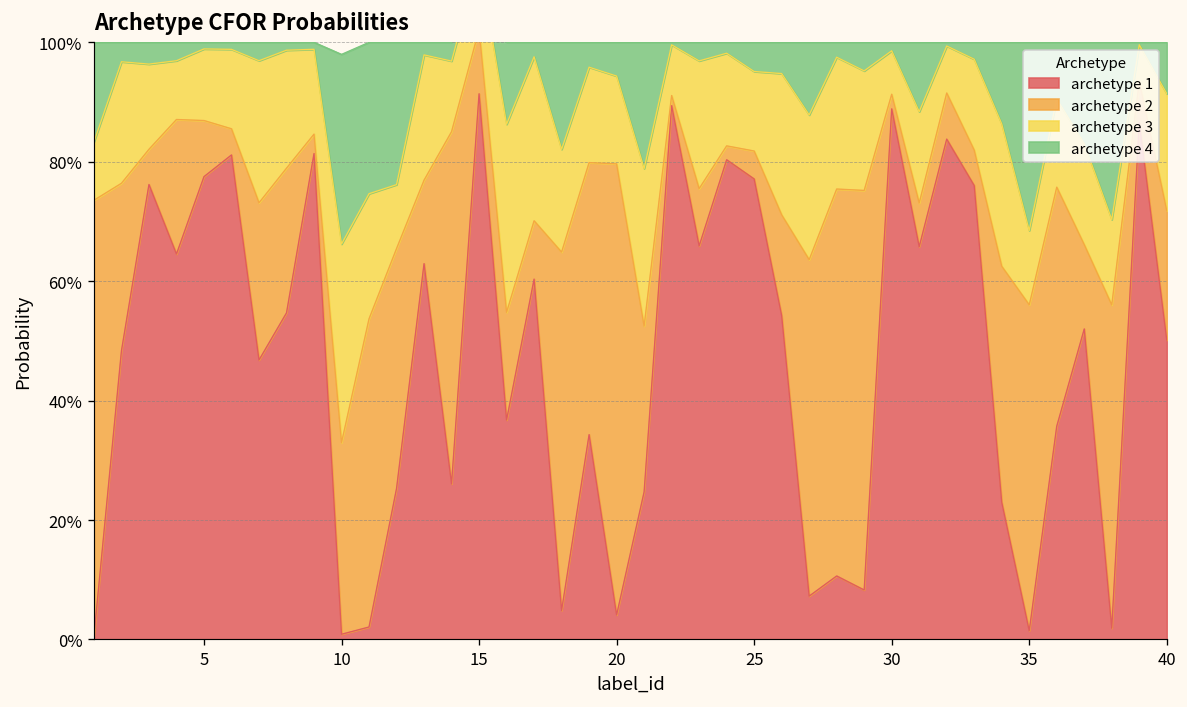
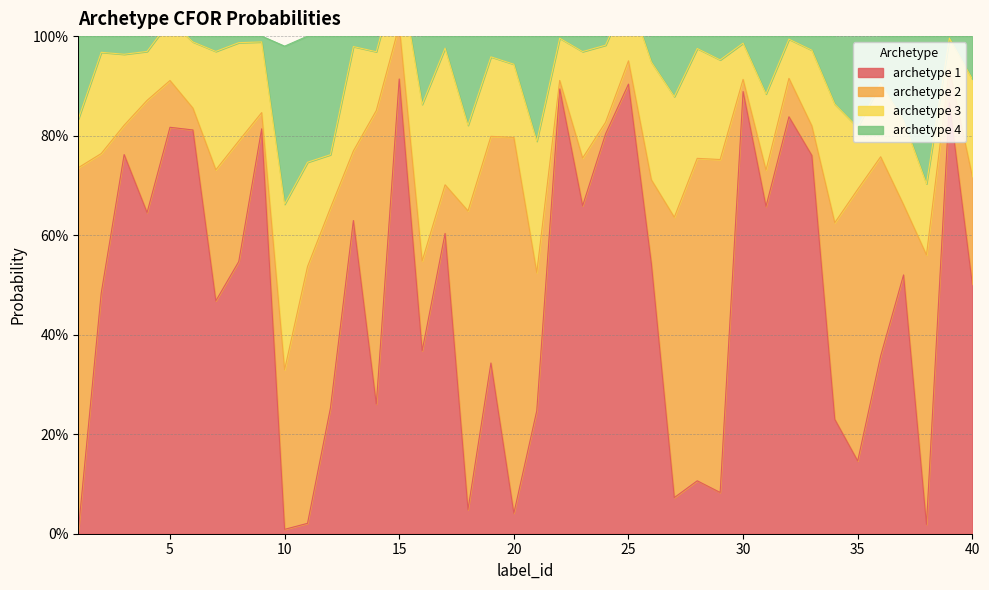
archetype 1, 5: 78% -> 82%
archetype 1, 25: 77% -> 90%
archetype 1, 35: 1% -> 15%
